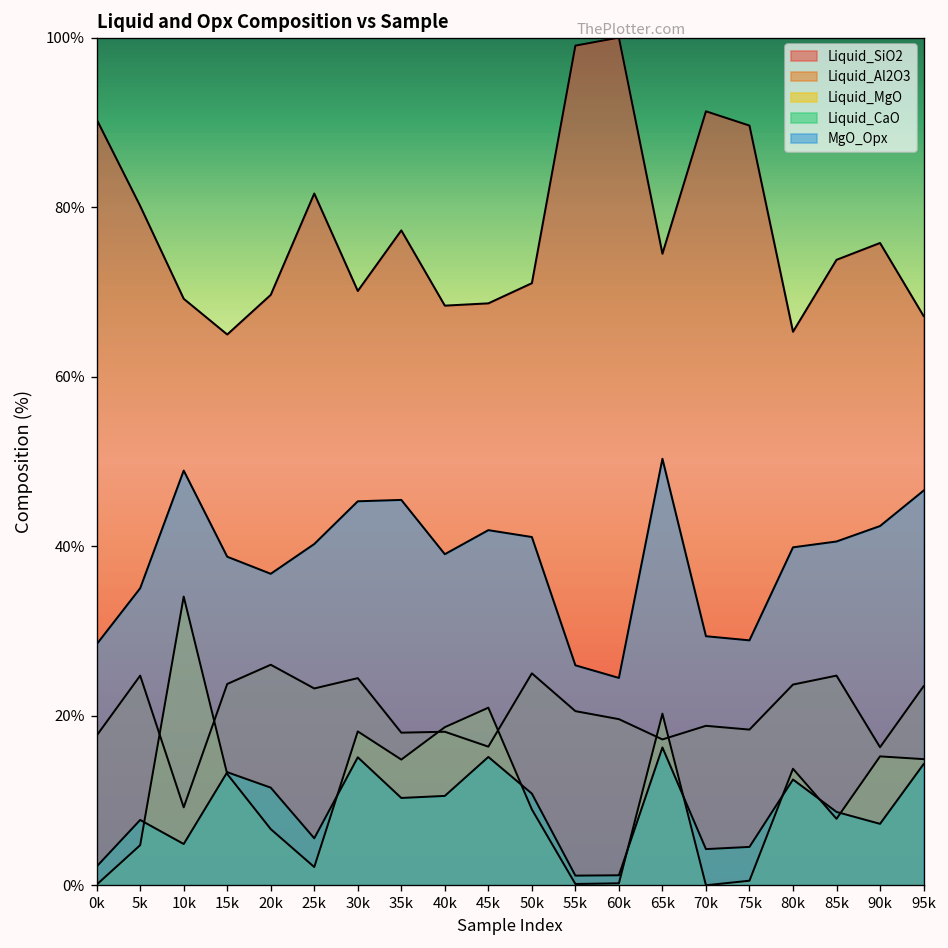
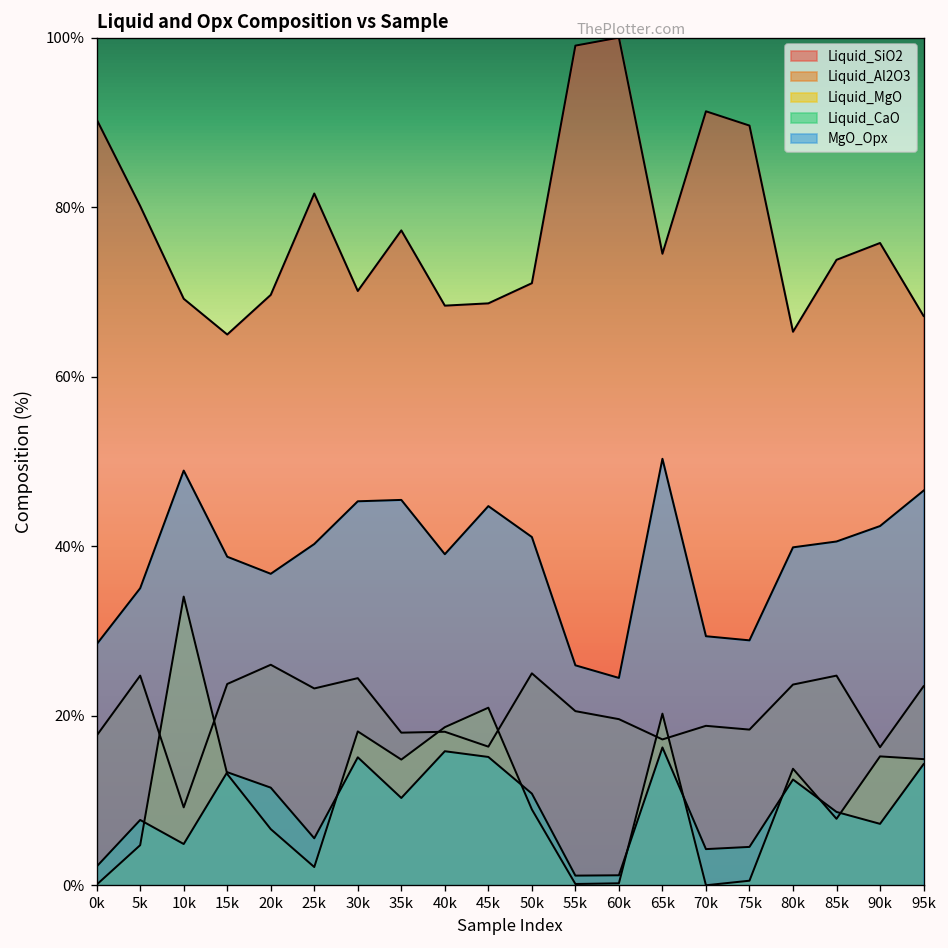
Liquid_CaO, 40k: 11% -> 16%
MgO_Opx, 45k: 42% -> 45%
